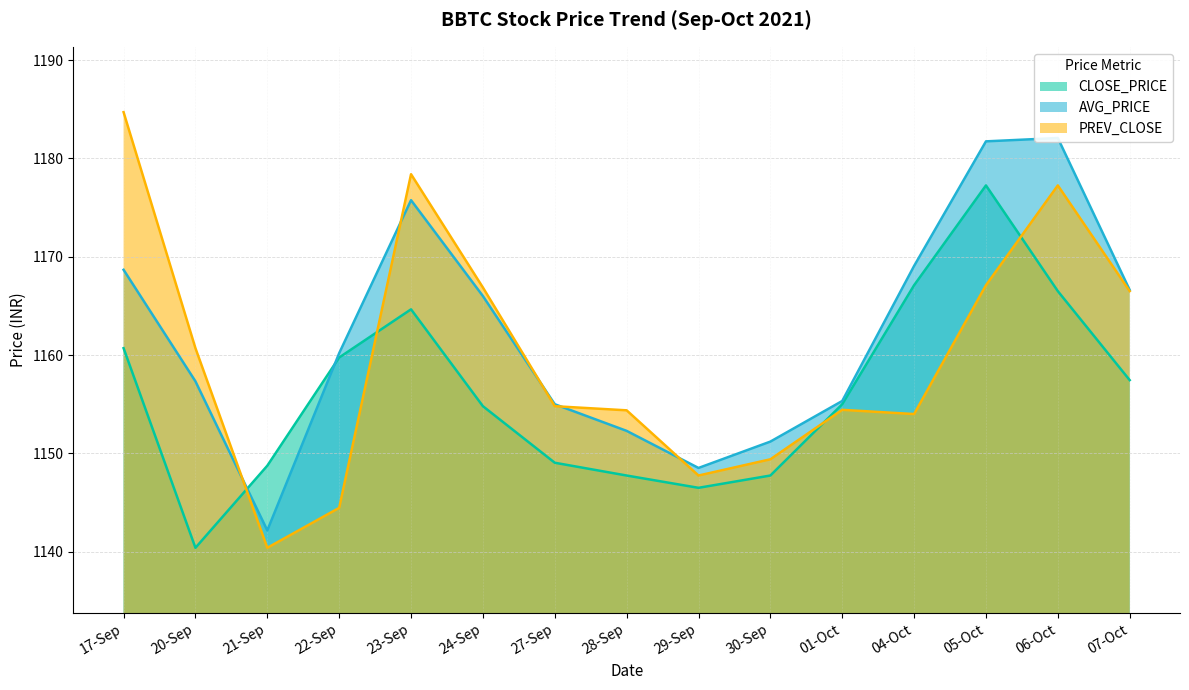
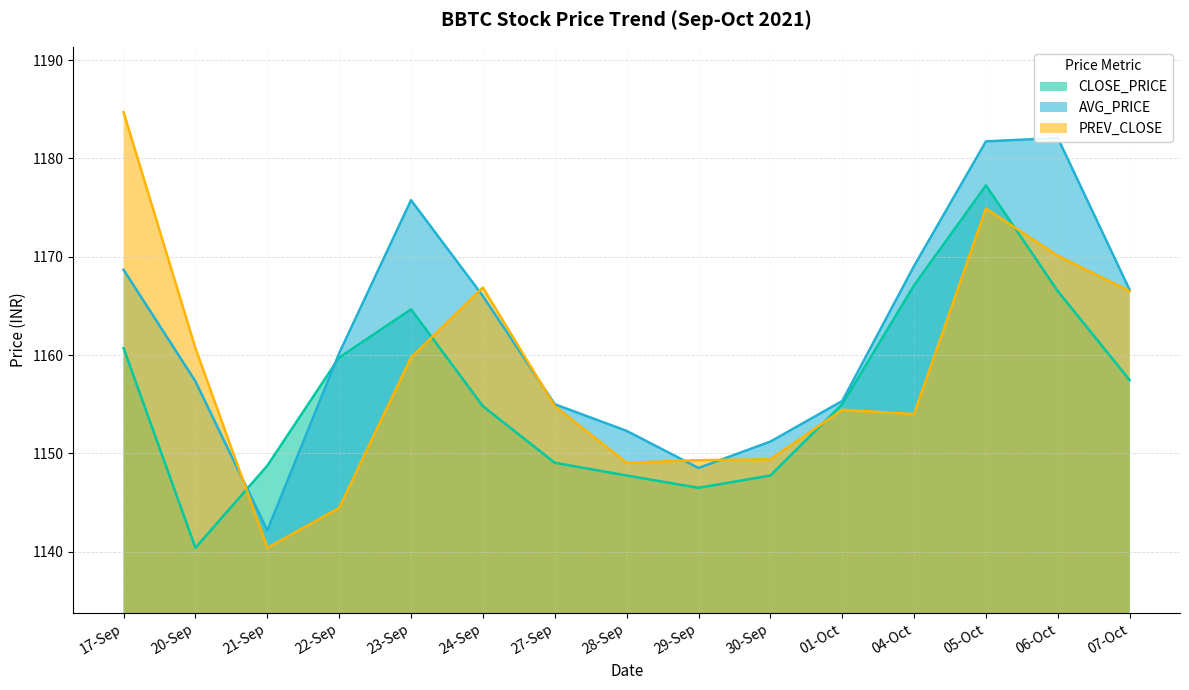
PREV_CLOSE, 23-Sep: 1178 -> 1160
PREV_CLOSE, 28-Sep: 1154 -> 1149
PREV_CLOSE, 29-Sep: 1148 -> 1149
PREV_CLOSE, 05-Oct: 1167 -> 1175
PREV_CLOSE, 06-Oct: 1177 -> 1170
